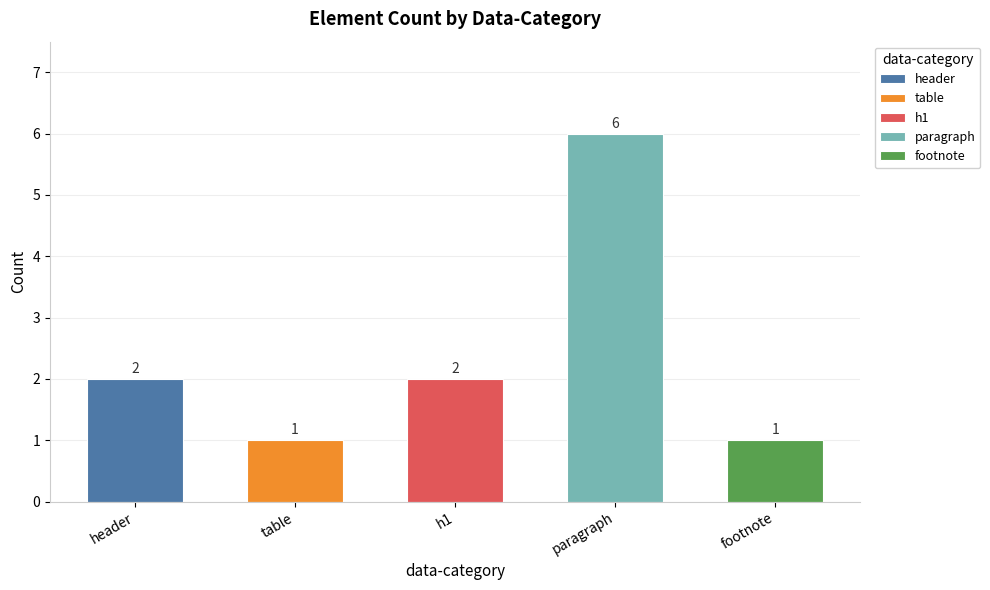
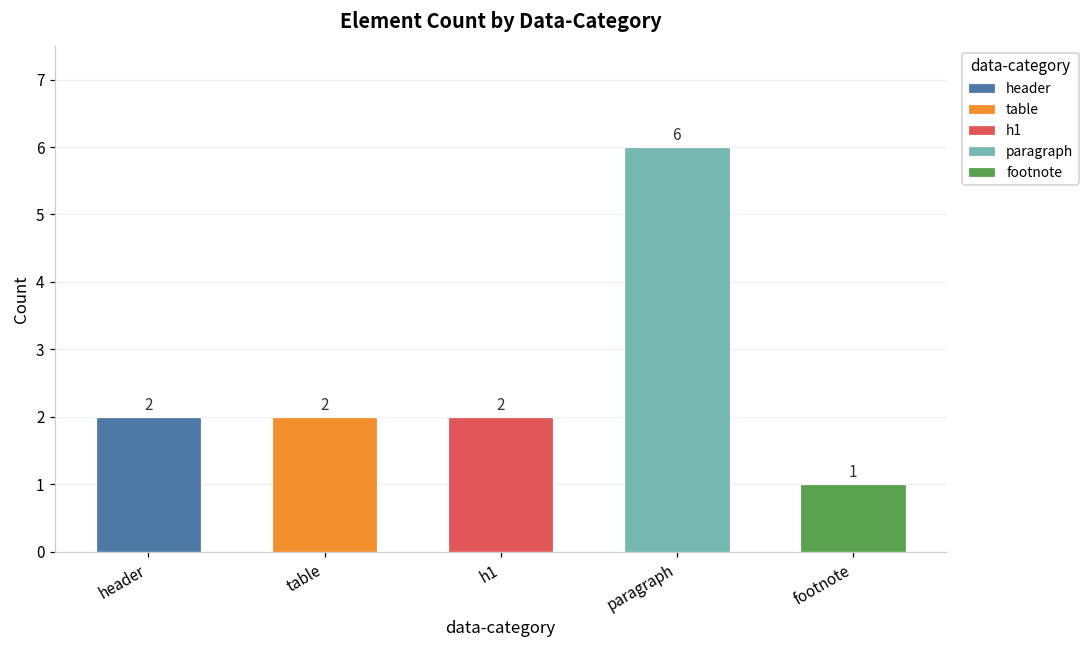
table, table: 1 -> 2
